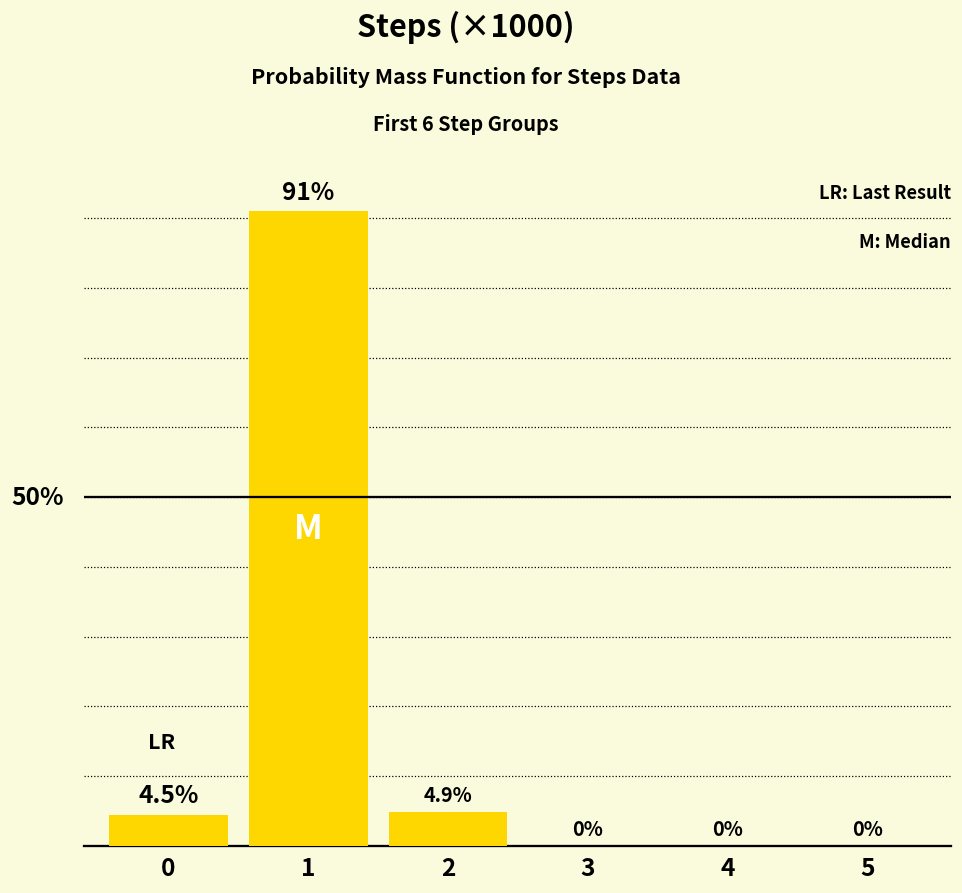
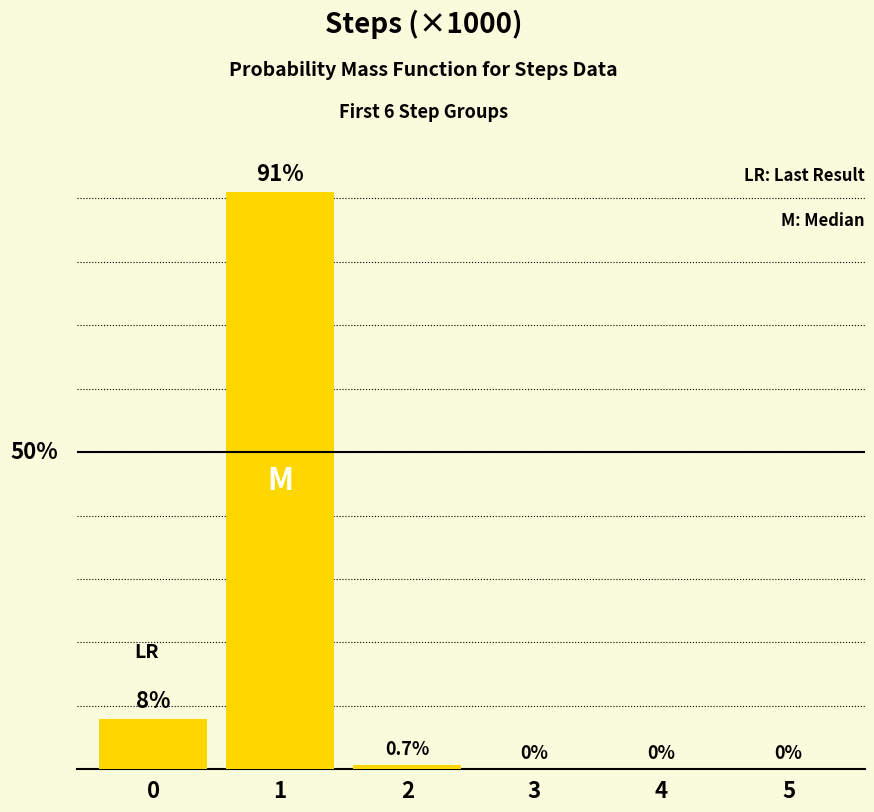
0: 4.5% -> 8%
2: 4.9% -> 0.7%
